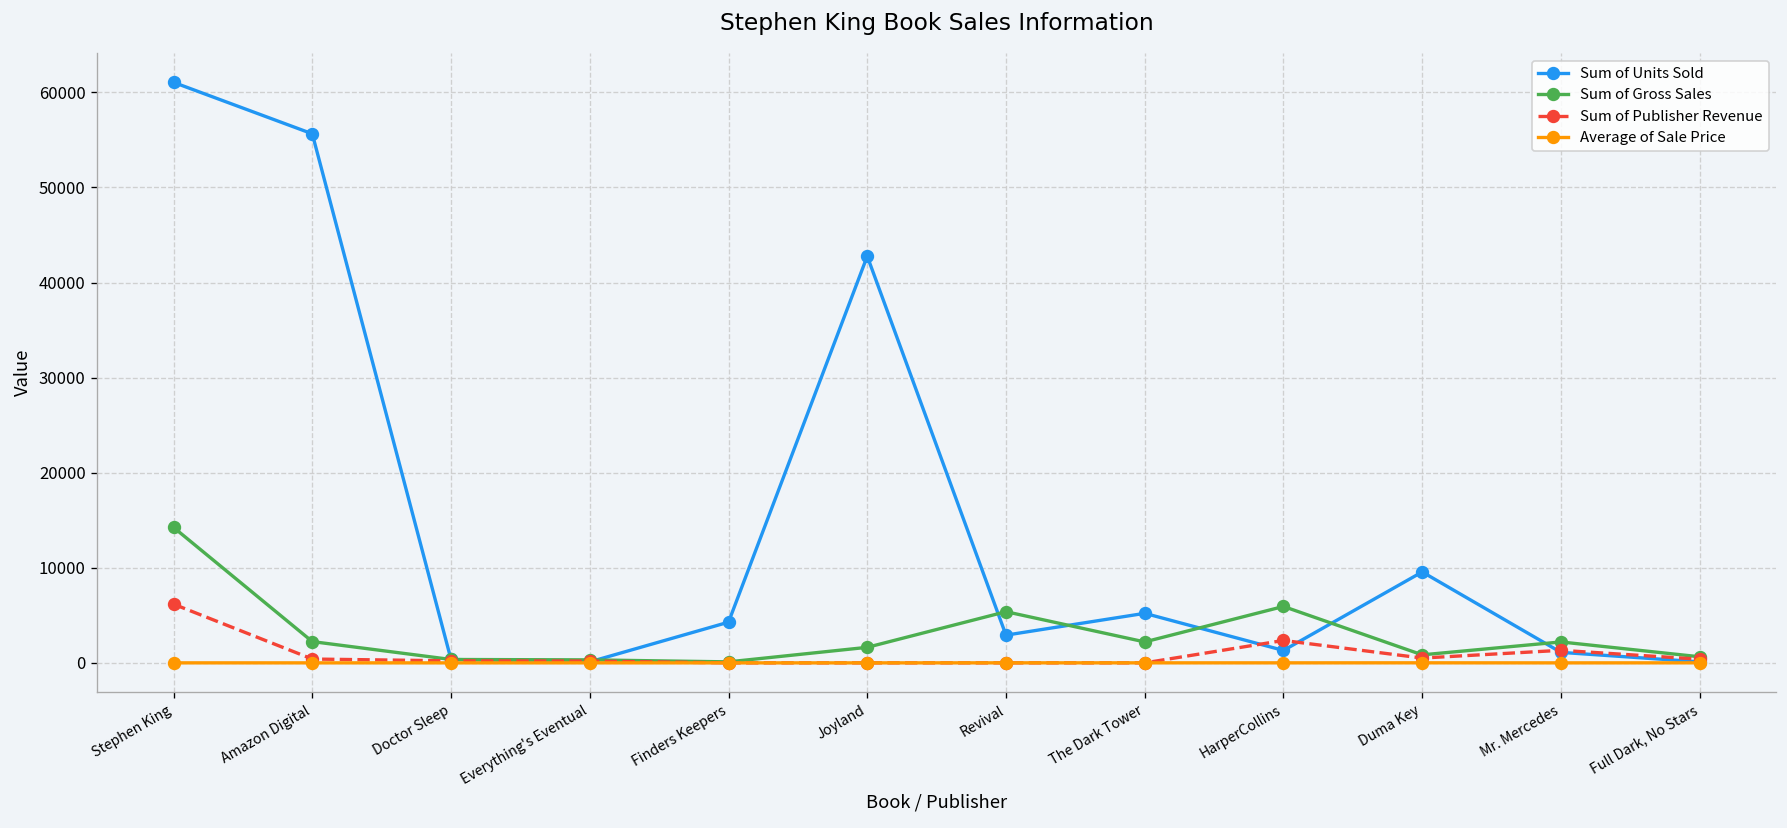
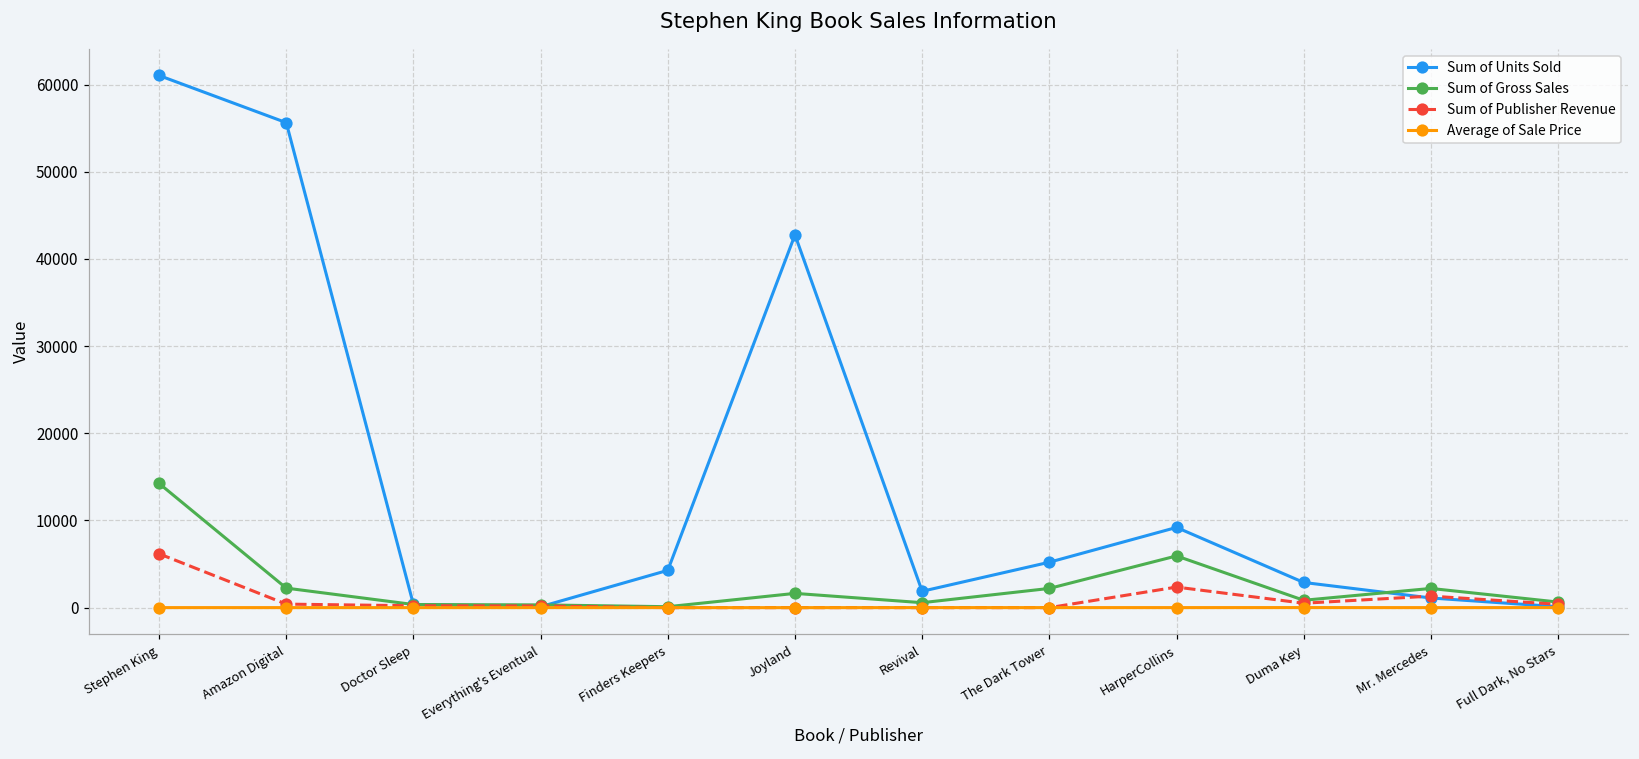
Sum of Units Sold, Revival: 3000 -> 2000
Sum of Gross Sales, Revival: 5000 -> 1000
Sum of Units Sold, HarperCollins: 1000 -> 9000
Sum of Units Sold, Duma Key: 10000 -> 3000
